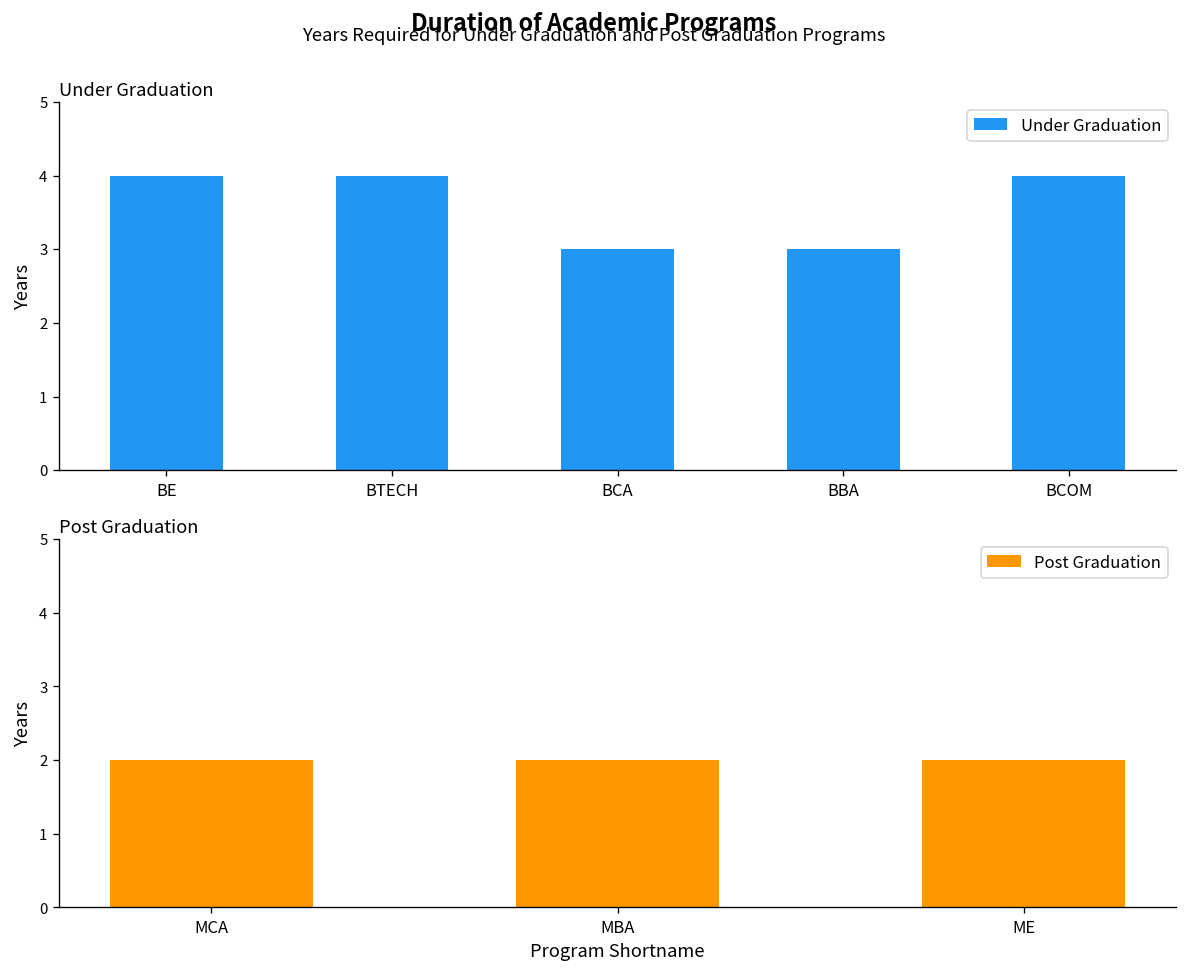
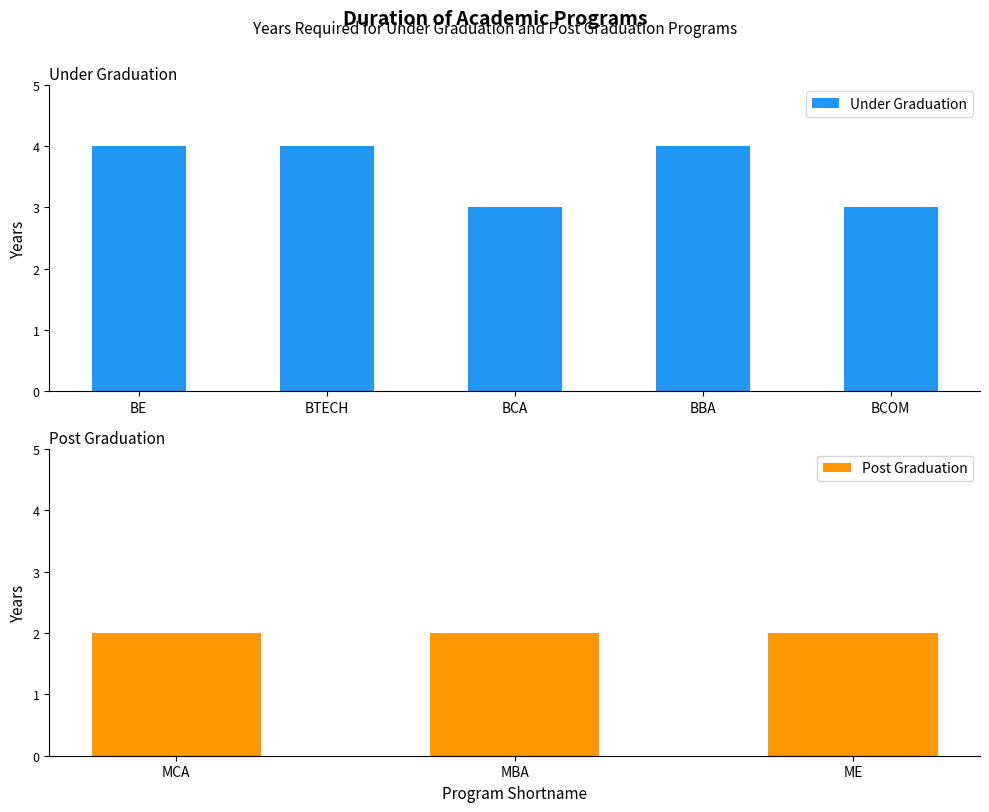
Under Graduation, BBA: 3 -> 4
Under Graduation, BCOM: 4 -> 3
